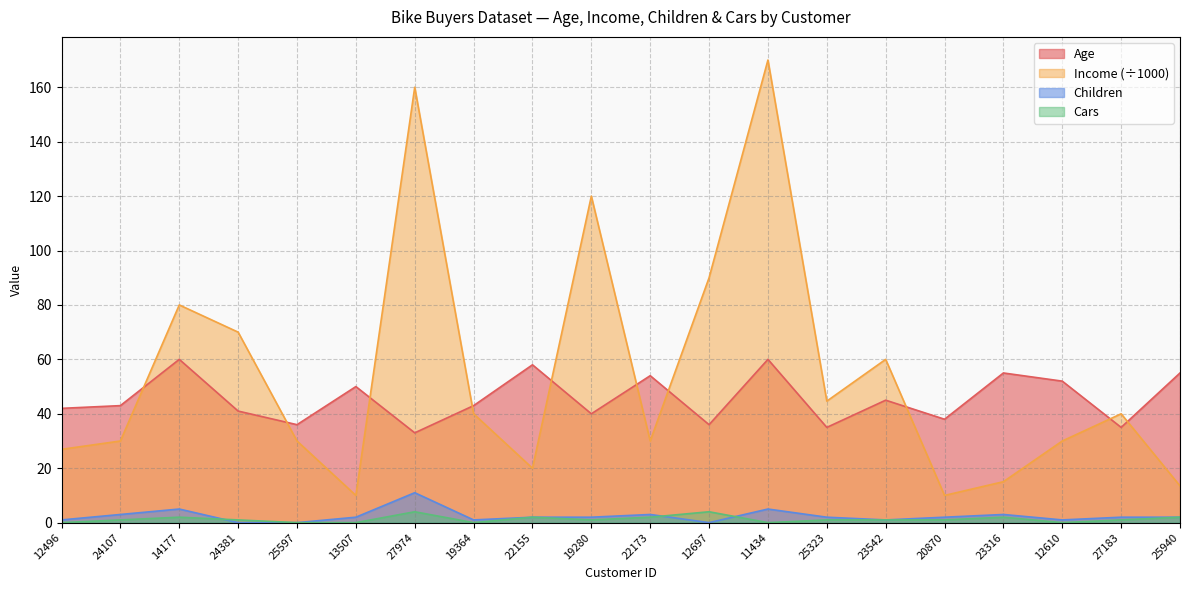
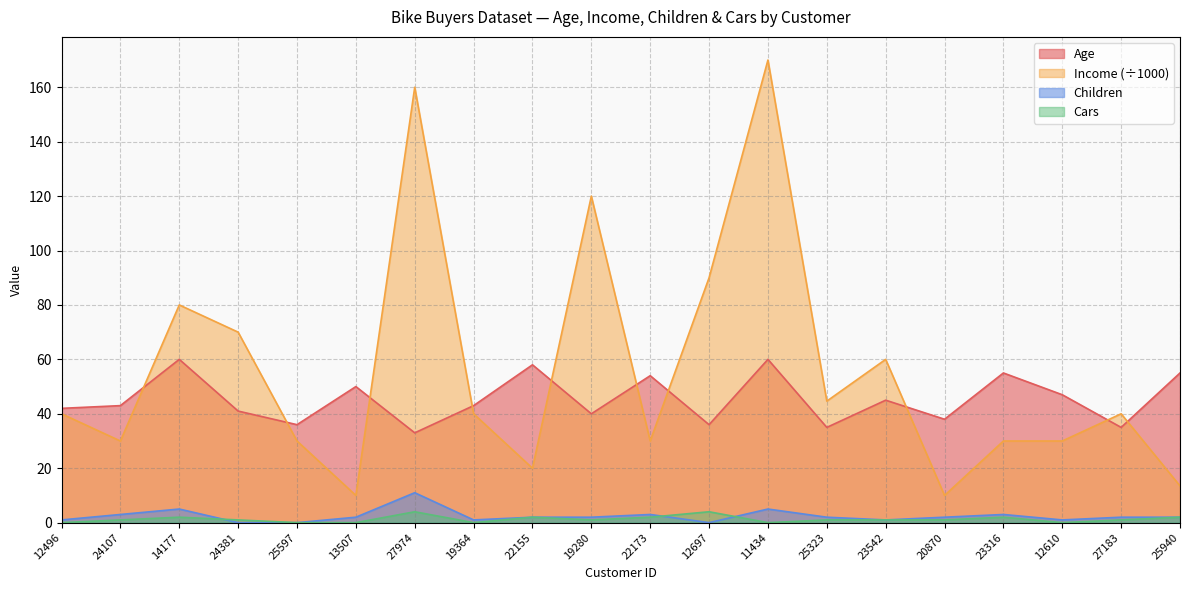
Income (÷1000), 12496: 27 -> 40
Income (÷1000), 23316: 15 -> 30
Age, 12610: 52 -> 47
